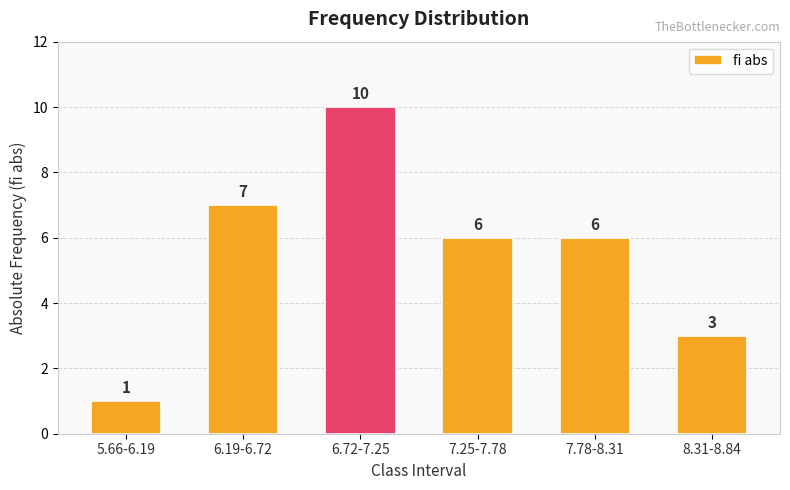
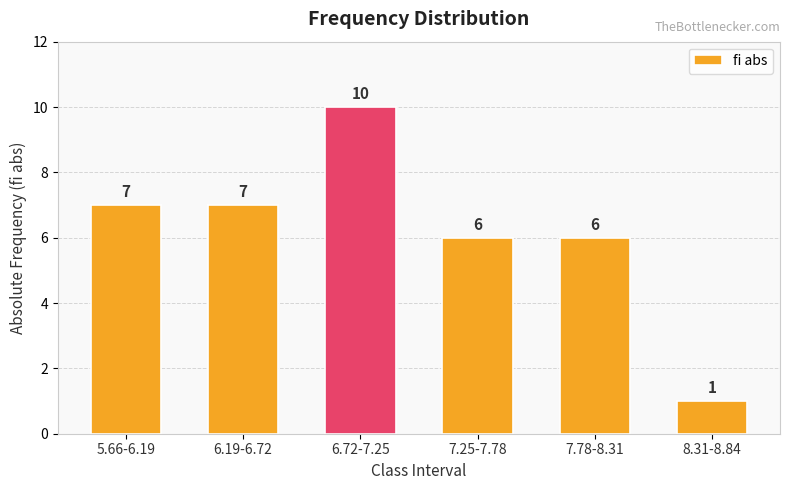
5.66-6.19: 1 -> 7
8.31-8.84: 3 -> 1
